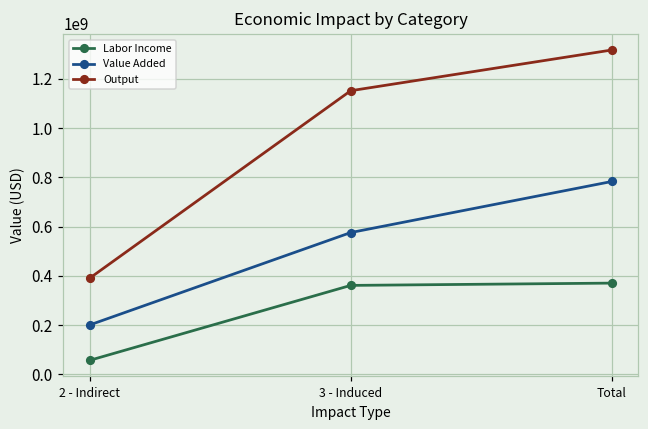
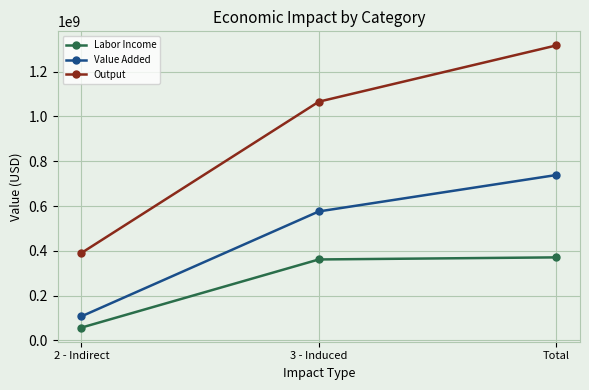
Value Added, 2 - Indirect: 200000000 -> 110000000
Output, 3 - Induced: 1150000000 -> 1070000000
Value Added, Total: 780000000 -> 740000000
